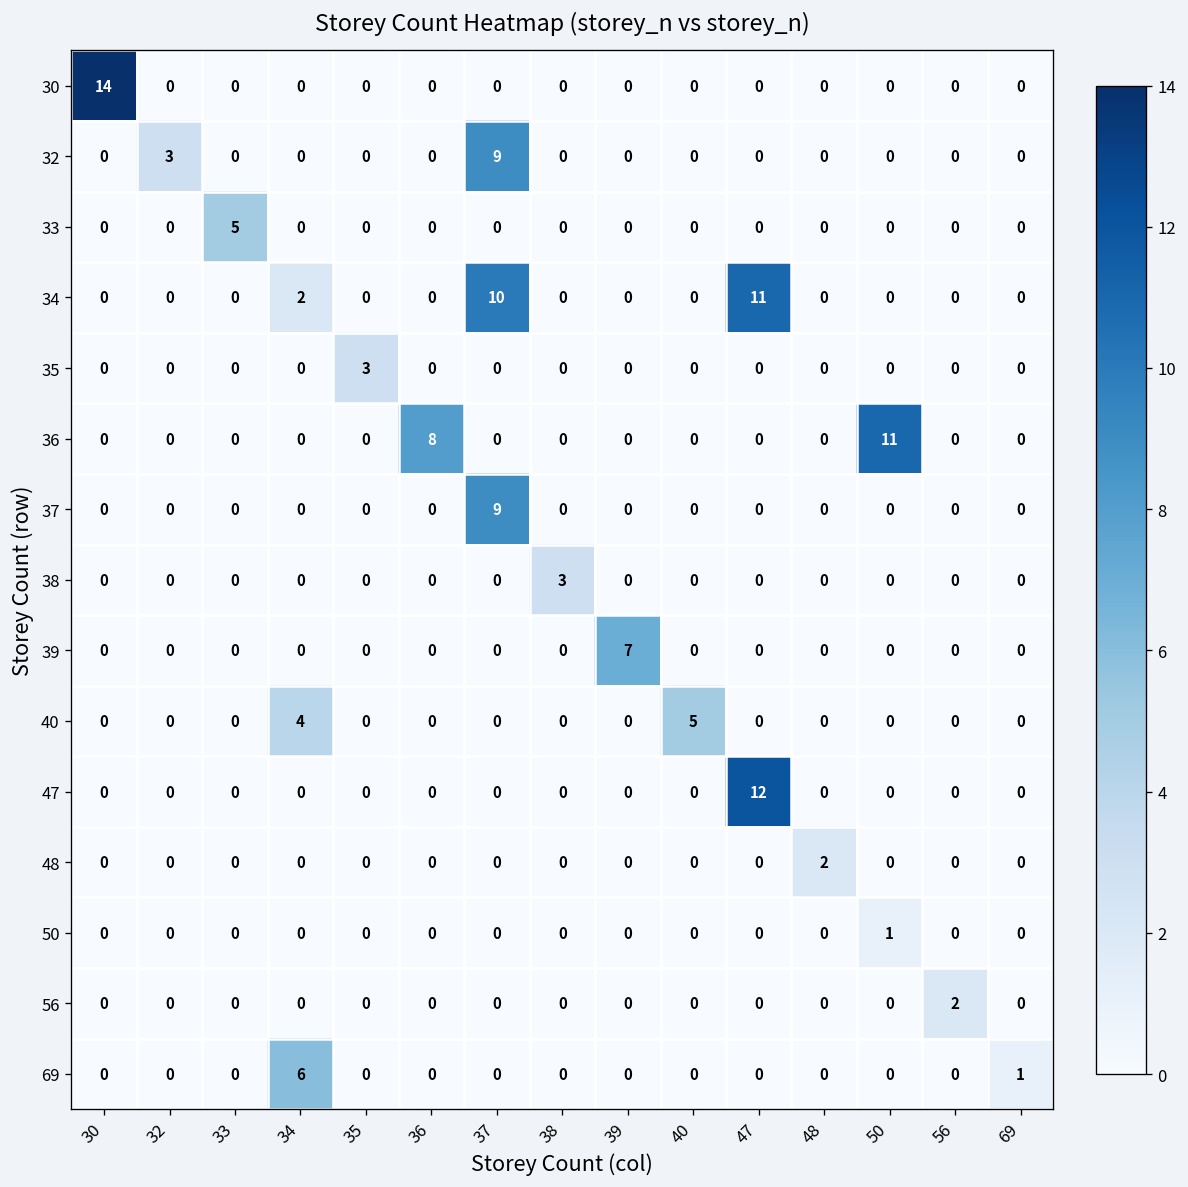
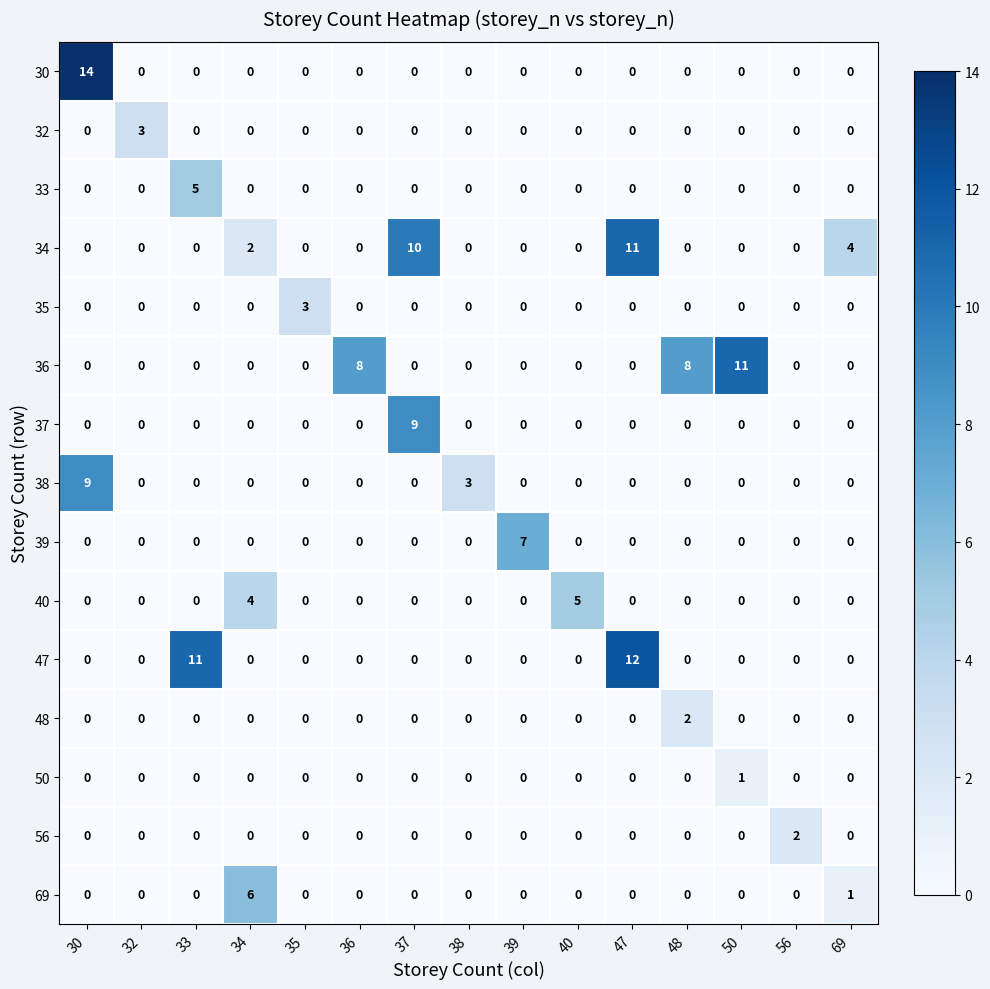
32, 37: 9 -> 0
34, 69: 0 -> 4
36, 48: 0 -> 8
38, 30: 0 -> 9
47, 33: 0 -> 11
